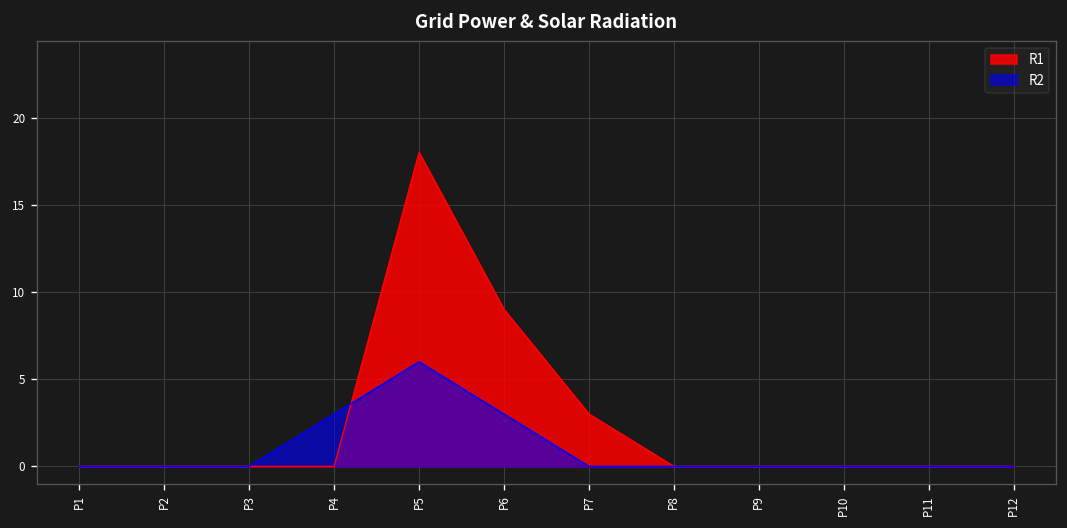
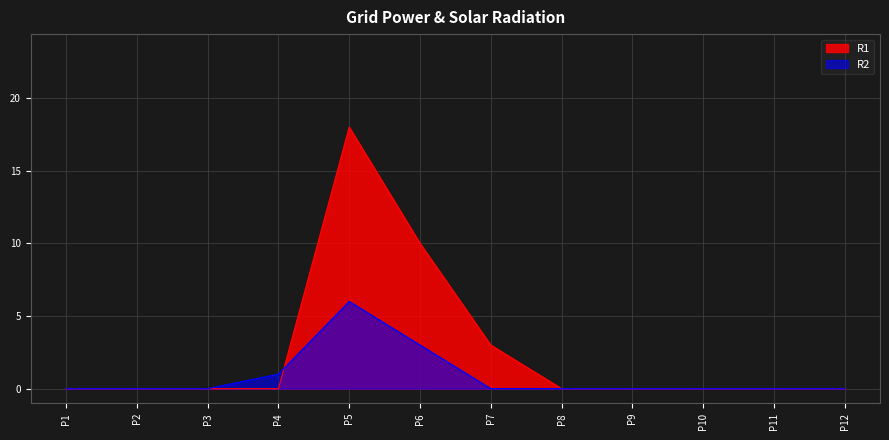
R2, P4: 3 -> 1
R1, P6: 9 -> 10
